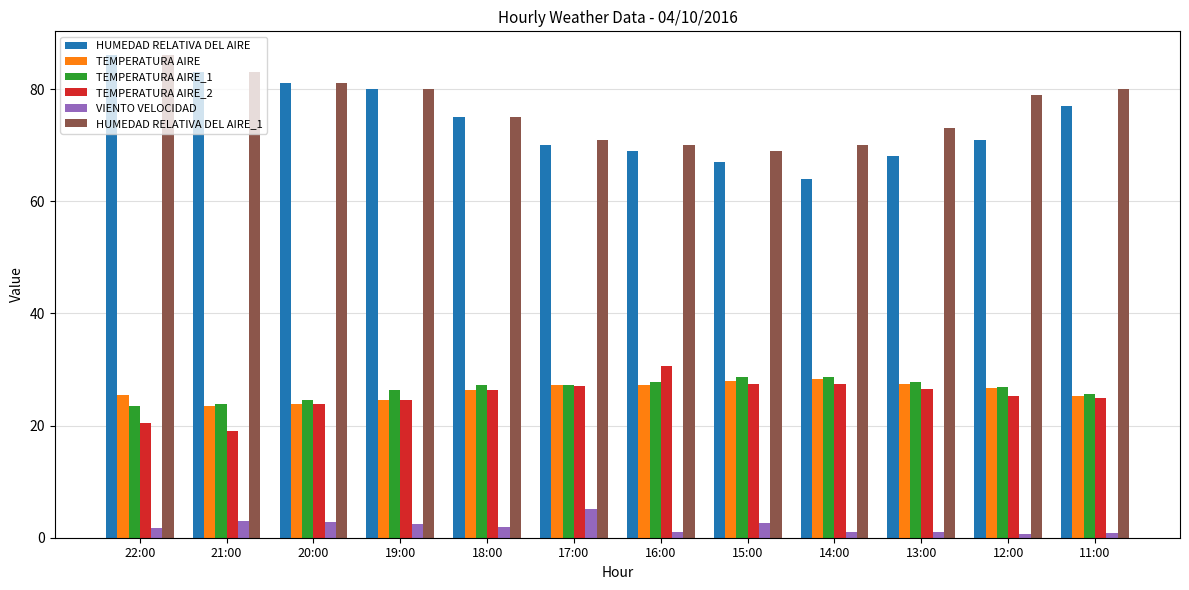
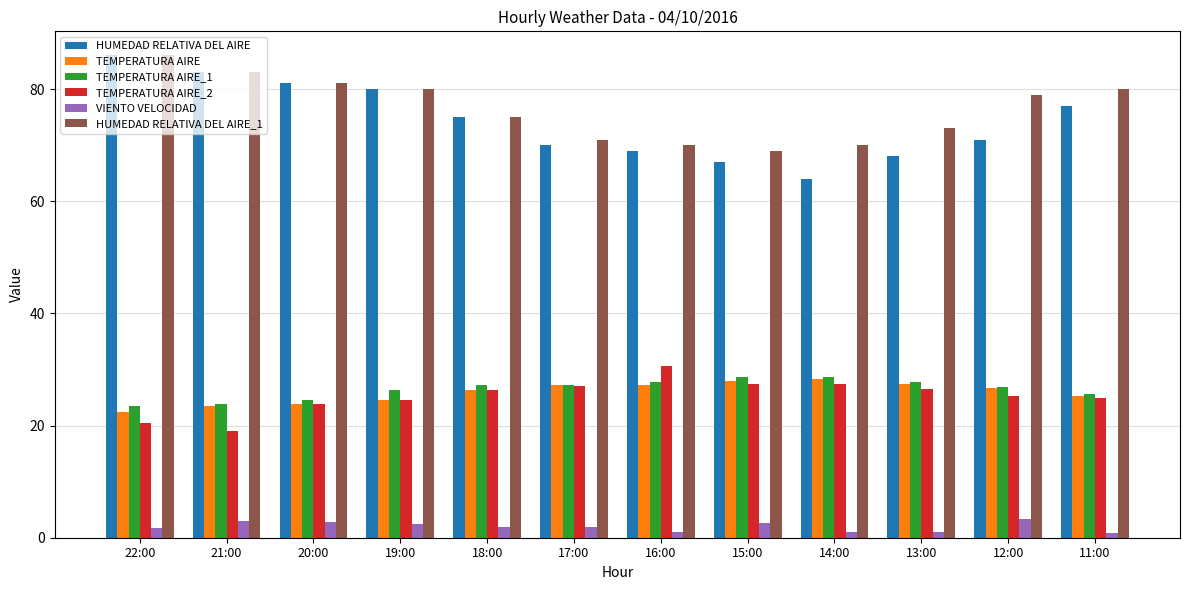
TEMPERATURA AIRE, 22:00: 26 -> 23
VIENTO VELOCIDAD, 17:00: 5 -> 2
VIENTO VELOCIDAD, 12:00: 1 -> 3
